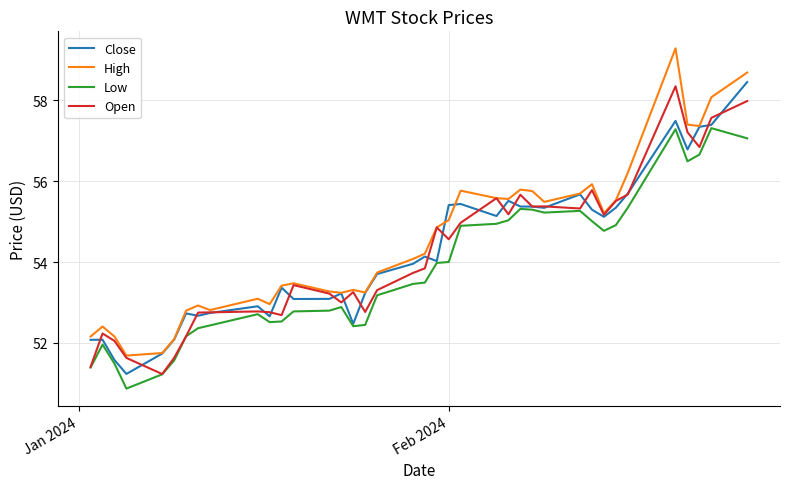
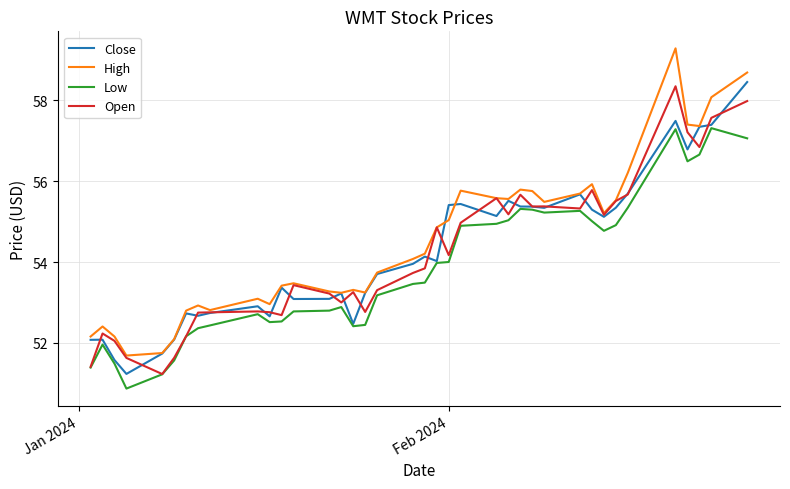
Open, Feb 2024: 54.6 -> 54.2
